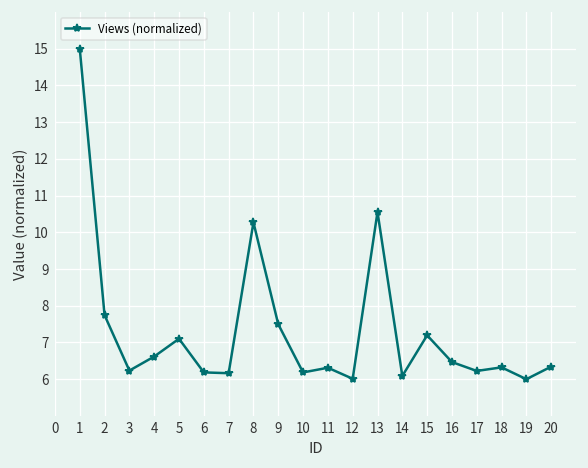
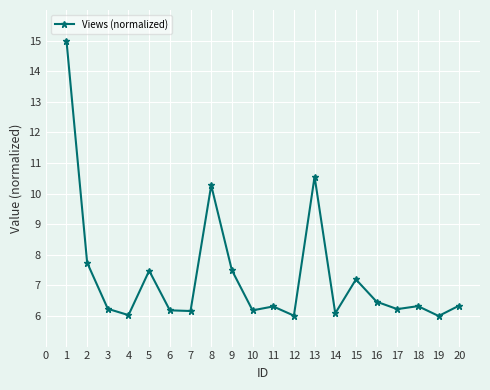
4: 6.6 -> 6.0
5: 7.1 -> 7.5
